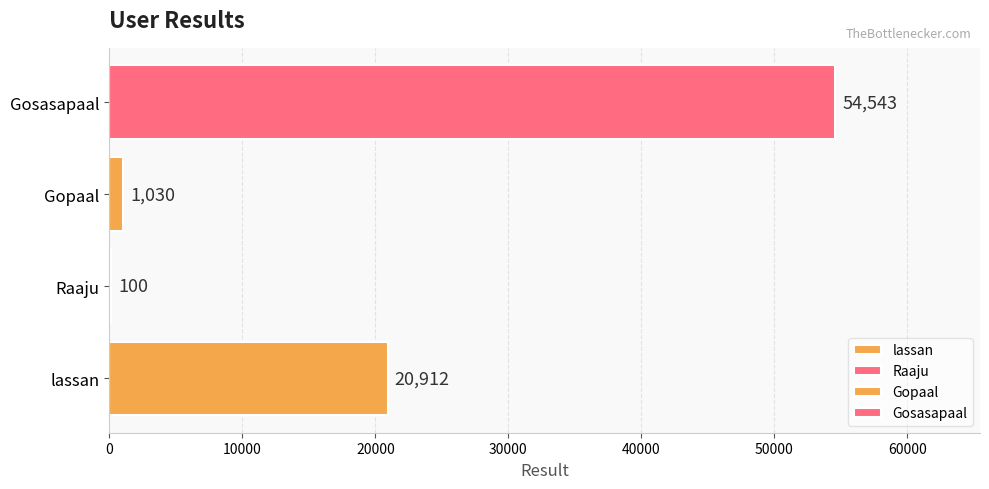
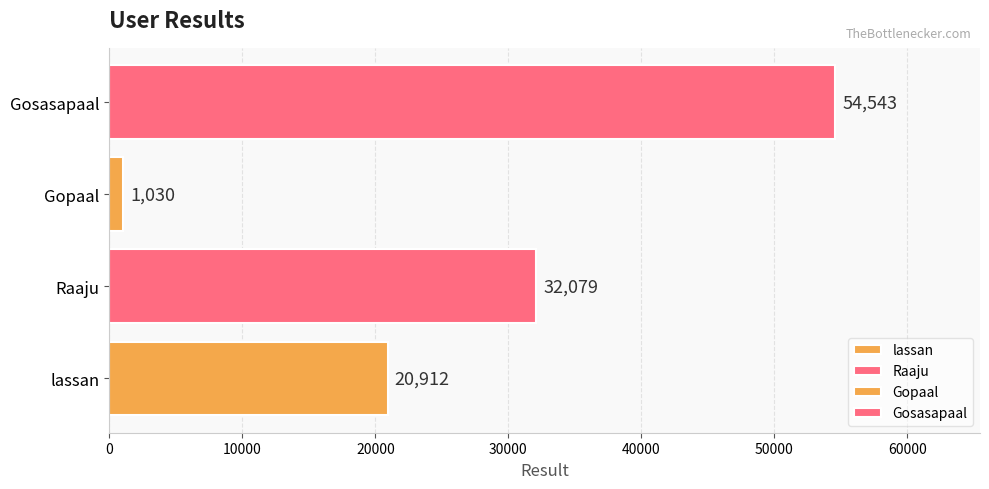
Raaju: 100 -> 32,079
